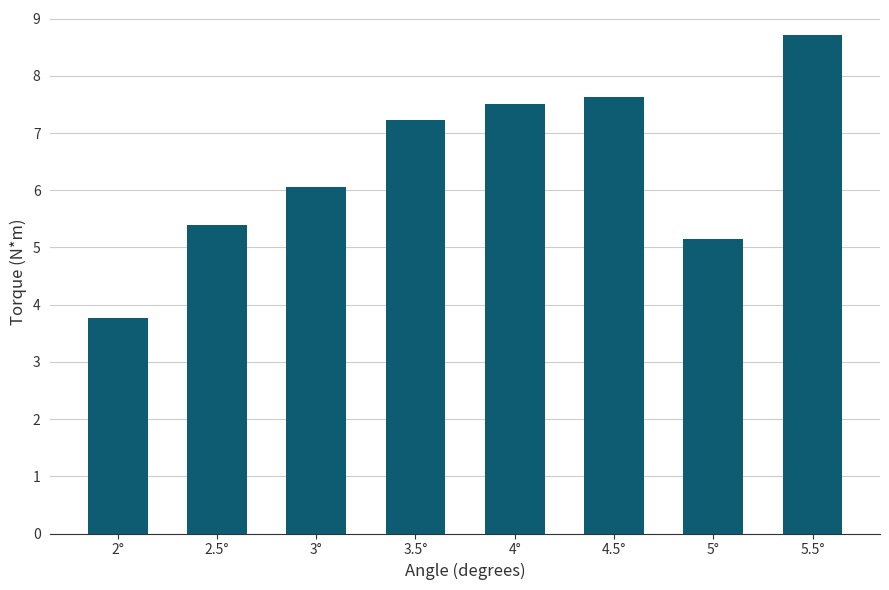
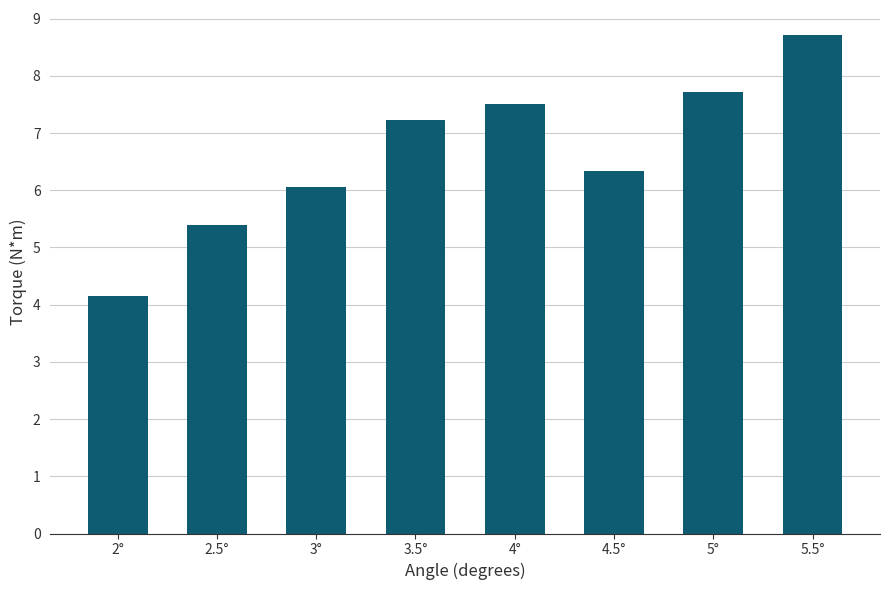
2°: 3.8 -> 4.2
4.5°: 7.6 -> 6.3
5°: 5.1 -> 7.7
